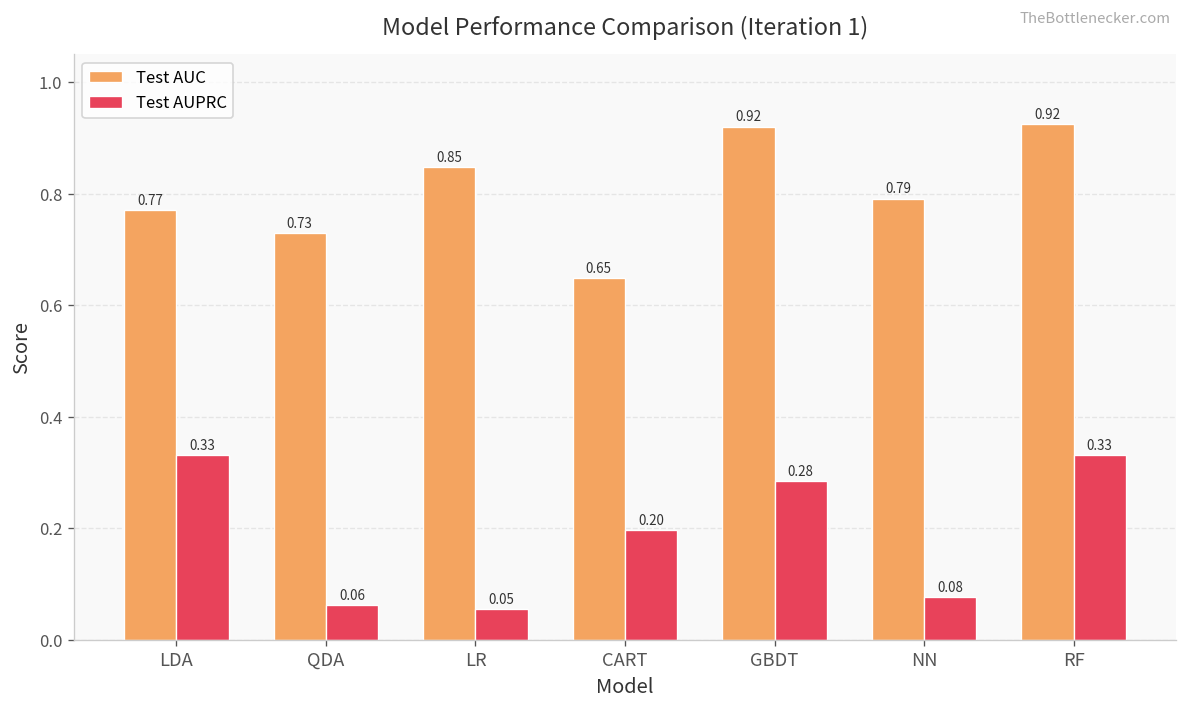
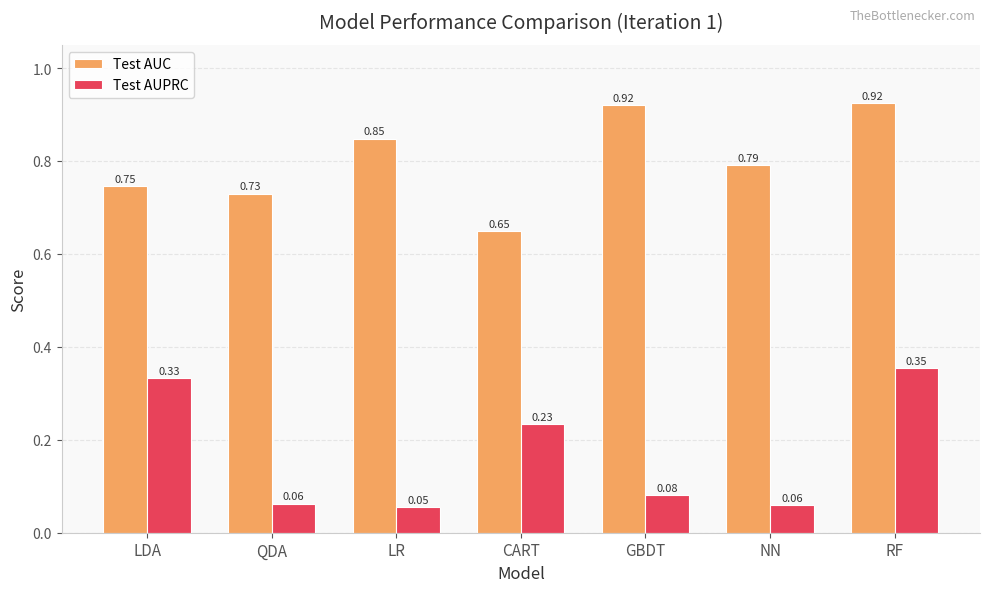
Test AUC, LDA: 0.77 -> 0.75
Test AUPRC, CART: 0.20 -> 0.23
Test AUPRC, GBDT: 0.28 -> 0.08
Test AUPRC, NN: 0.08 -> 0.06
Test AUPRC, RF: 0.33 -> 0.35
